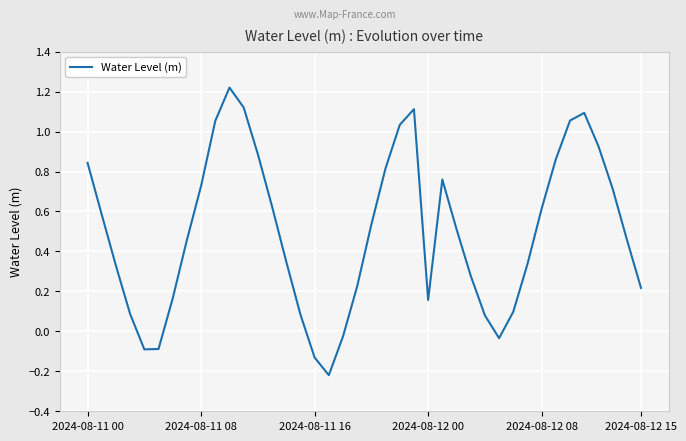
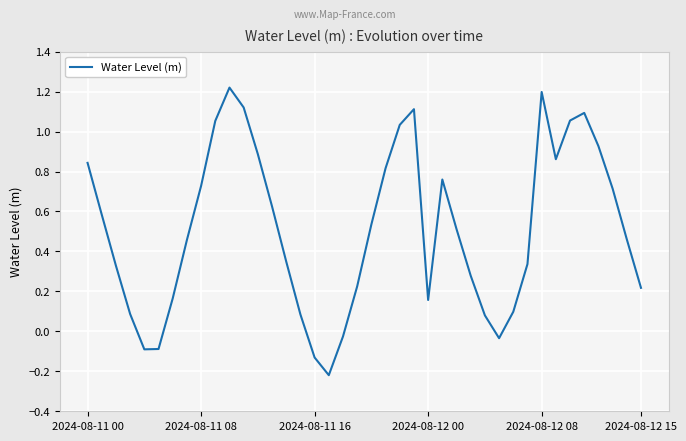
2024-08-12 08: 0.61 -> 1.20
